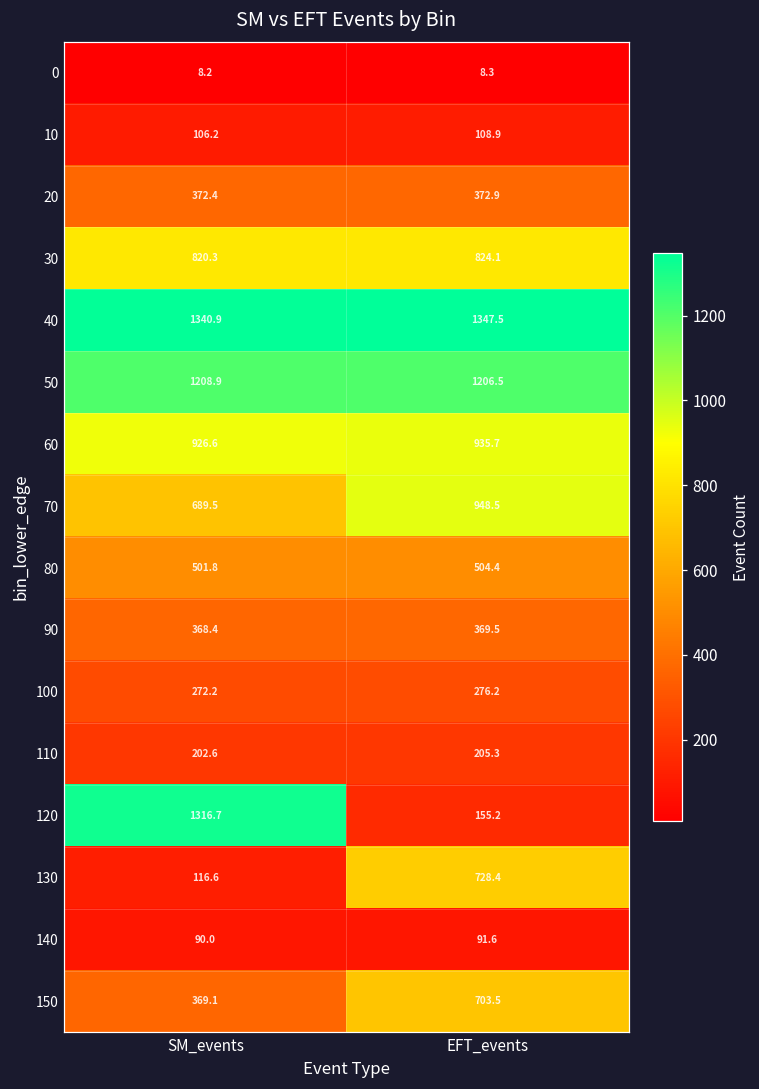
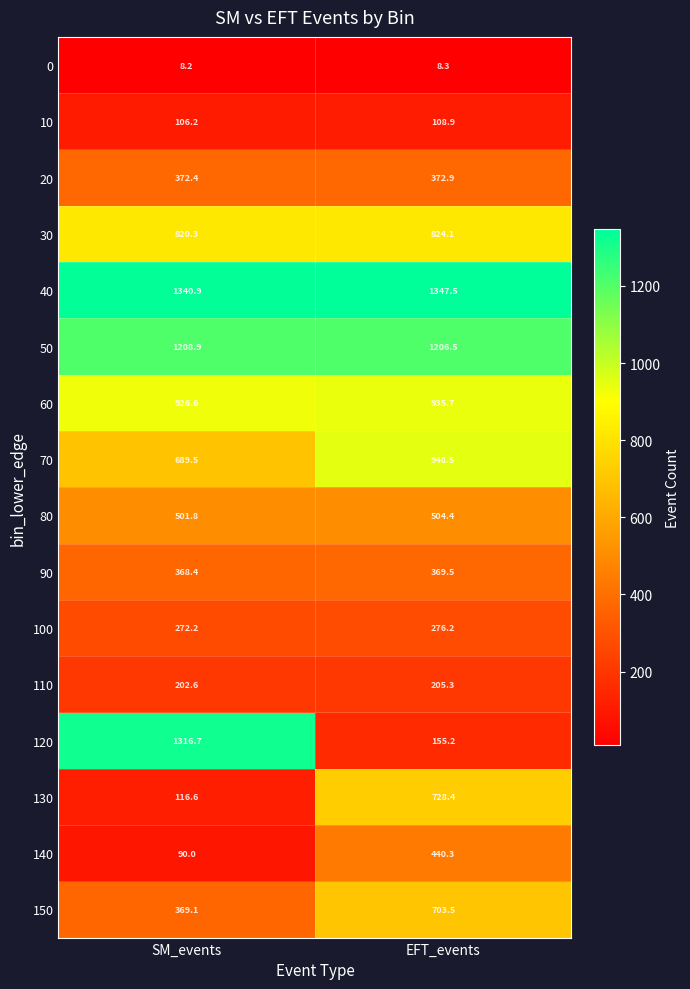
140, EFT_events: 91.6 -> 440.3
